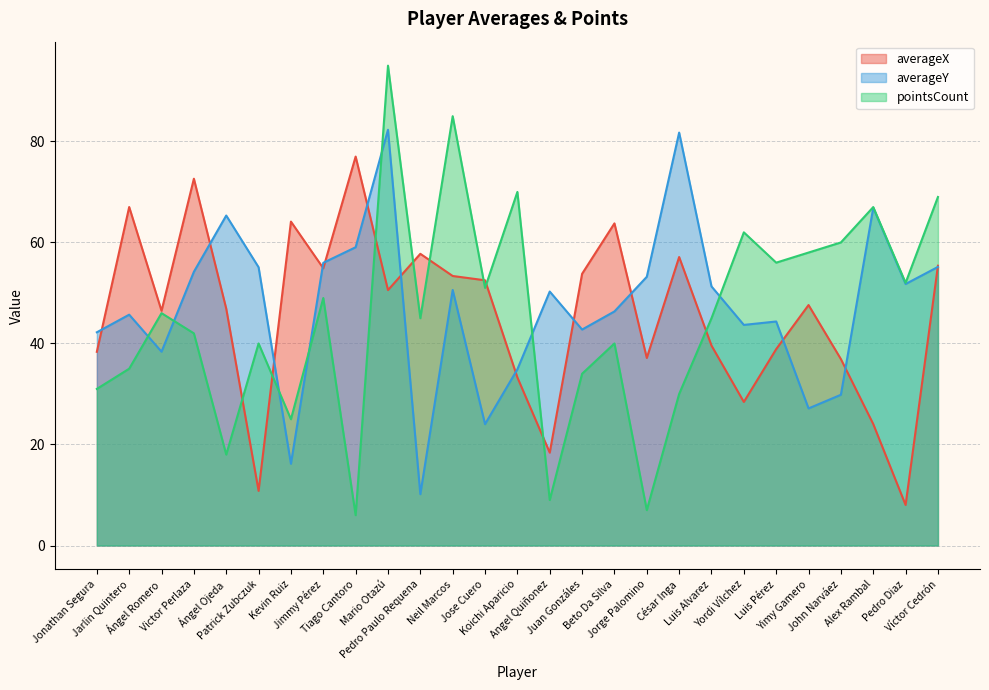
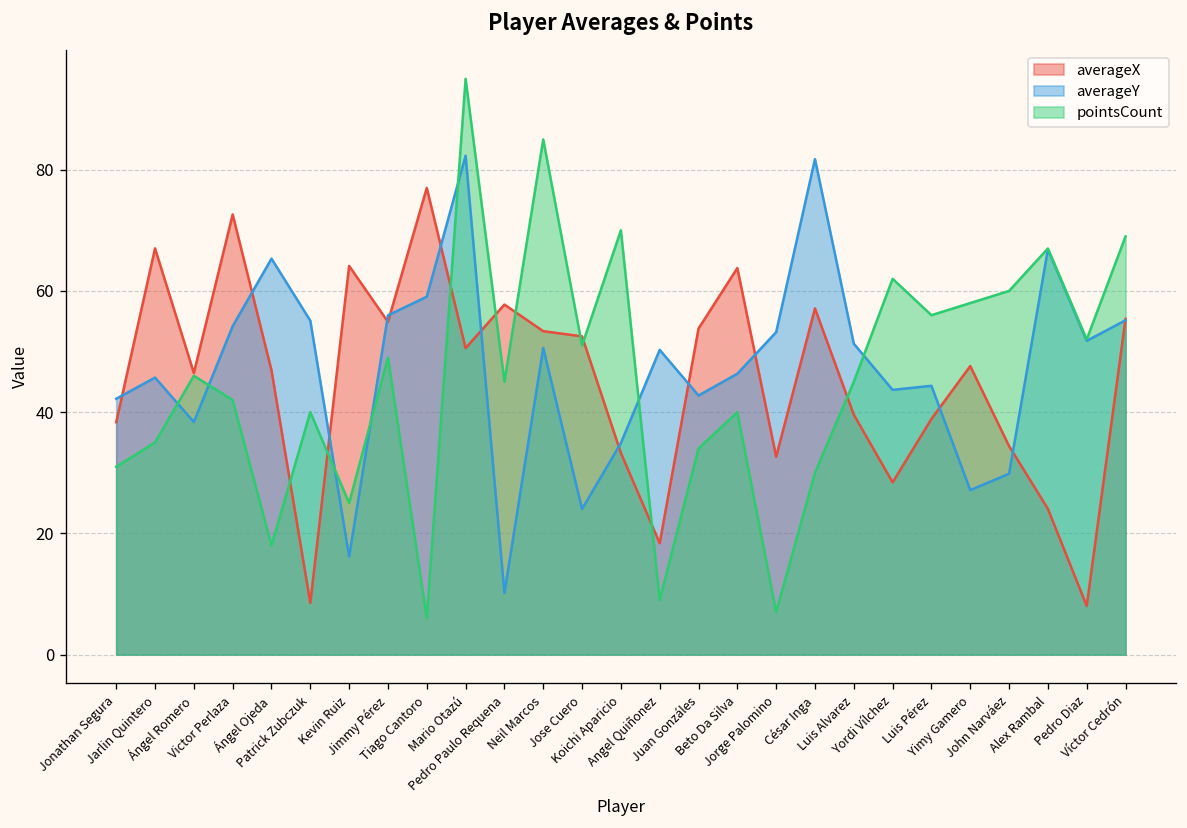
averageX, Patrick Zubczuk: 11 -> 9
averageX, Jorge Palomino: 37 -> 33
averageX, John Narváez: 37 -> 34
